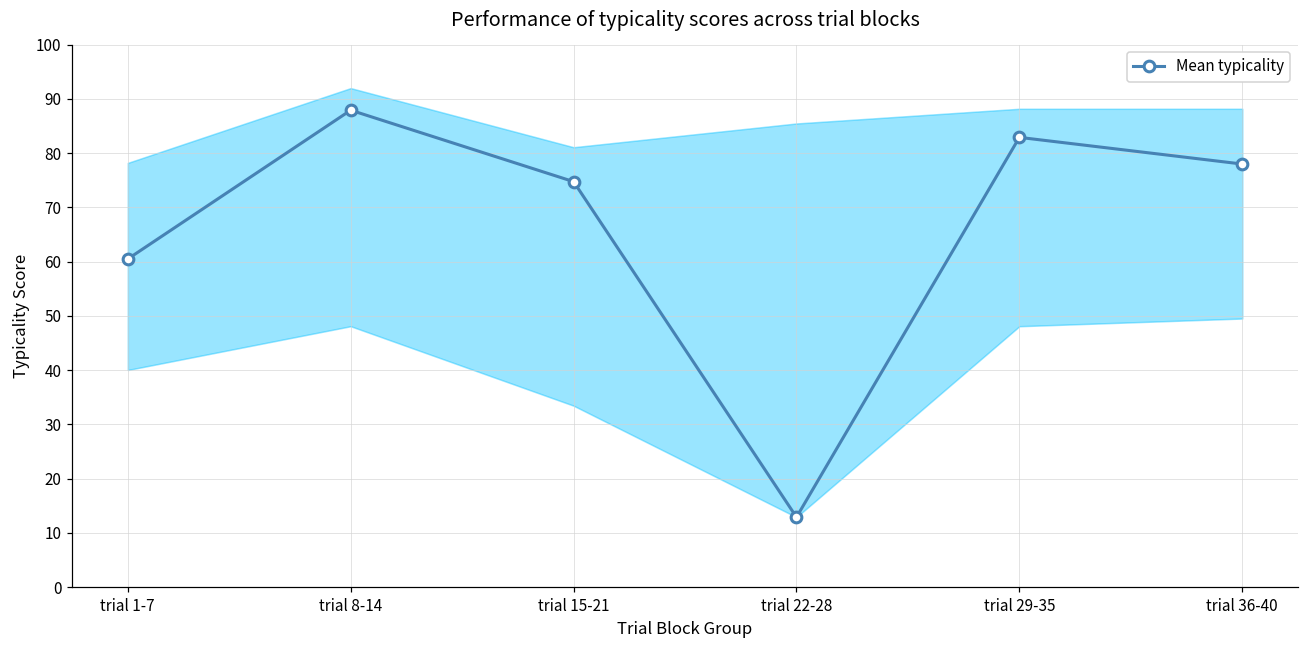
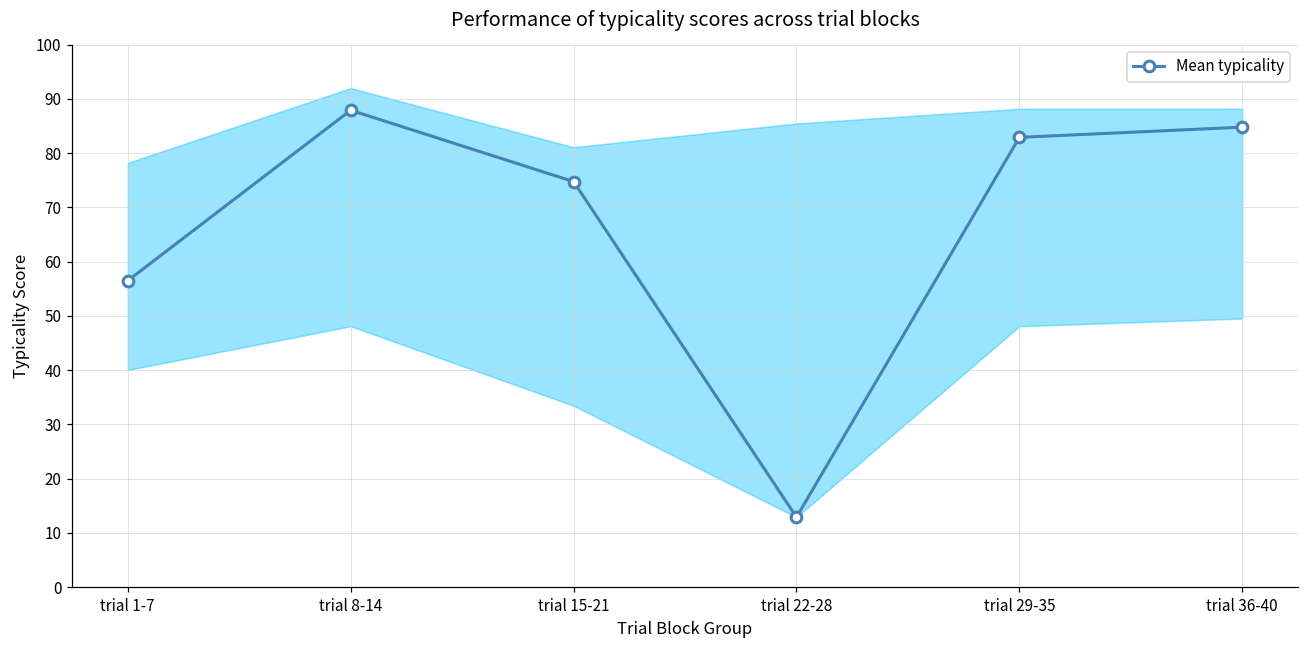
Mean typicality, trial 1-7: 61 -> 57
Mean typicality, trial 36-40: 78 -> 85
